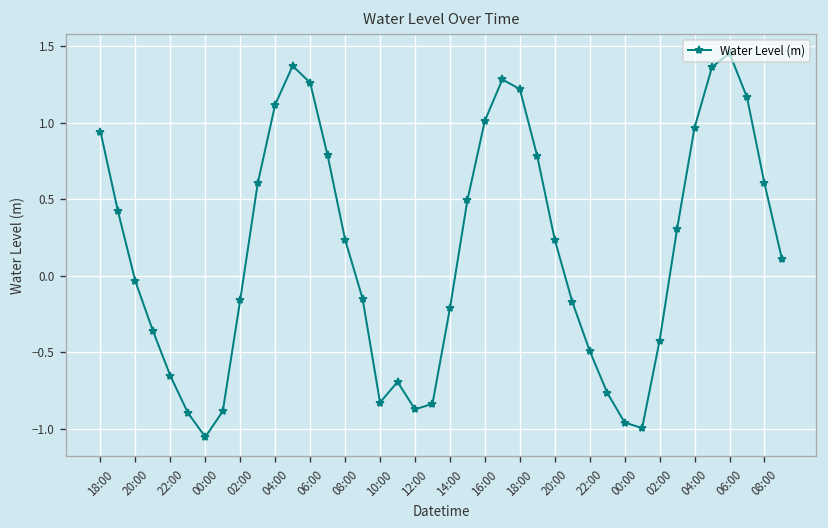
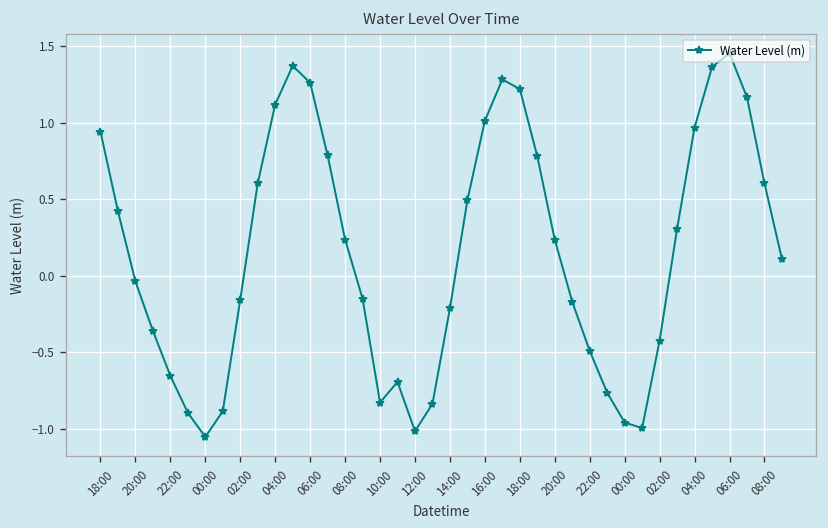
12:00: -0.87 -> -1.02
